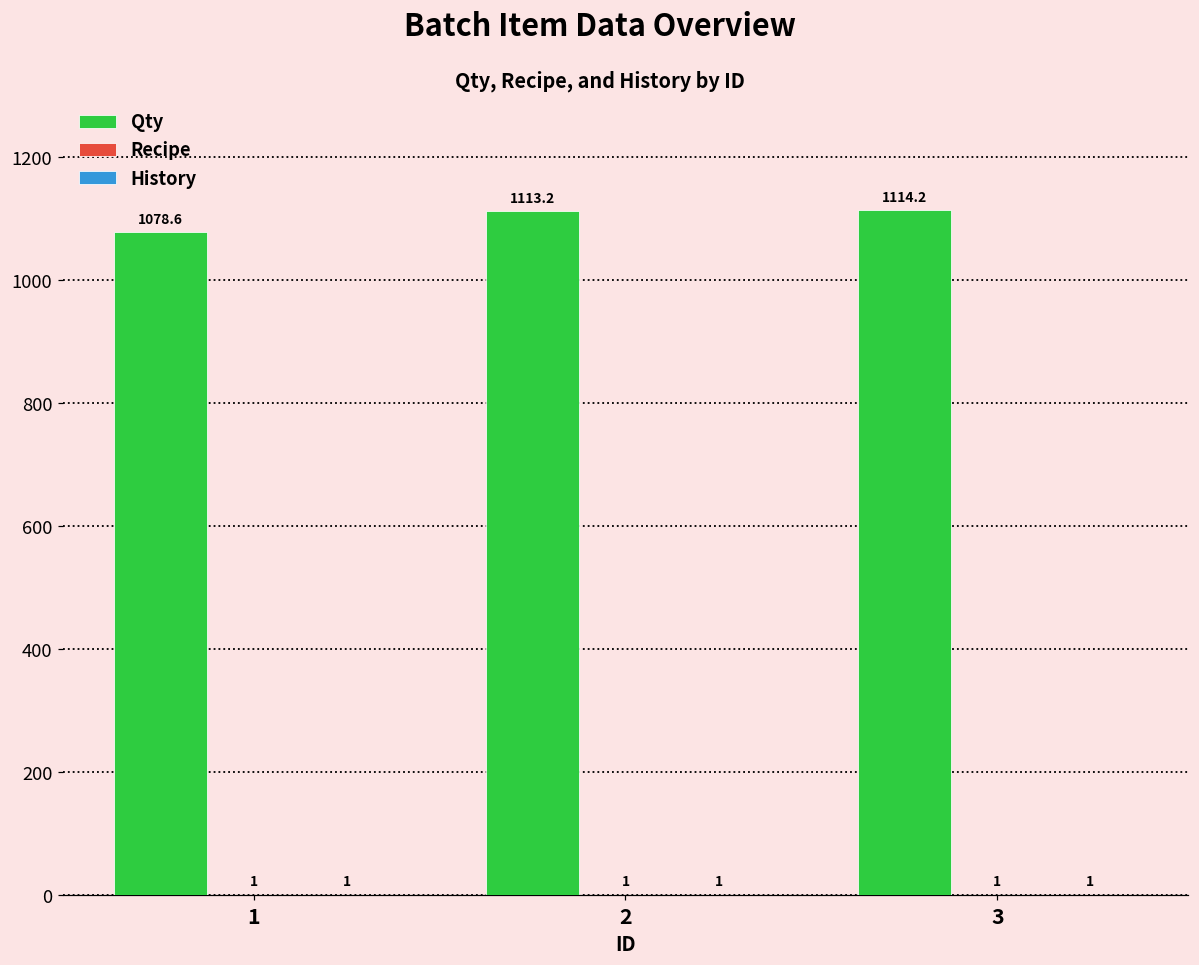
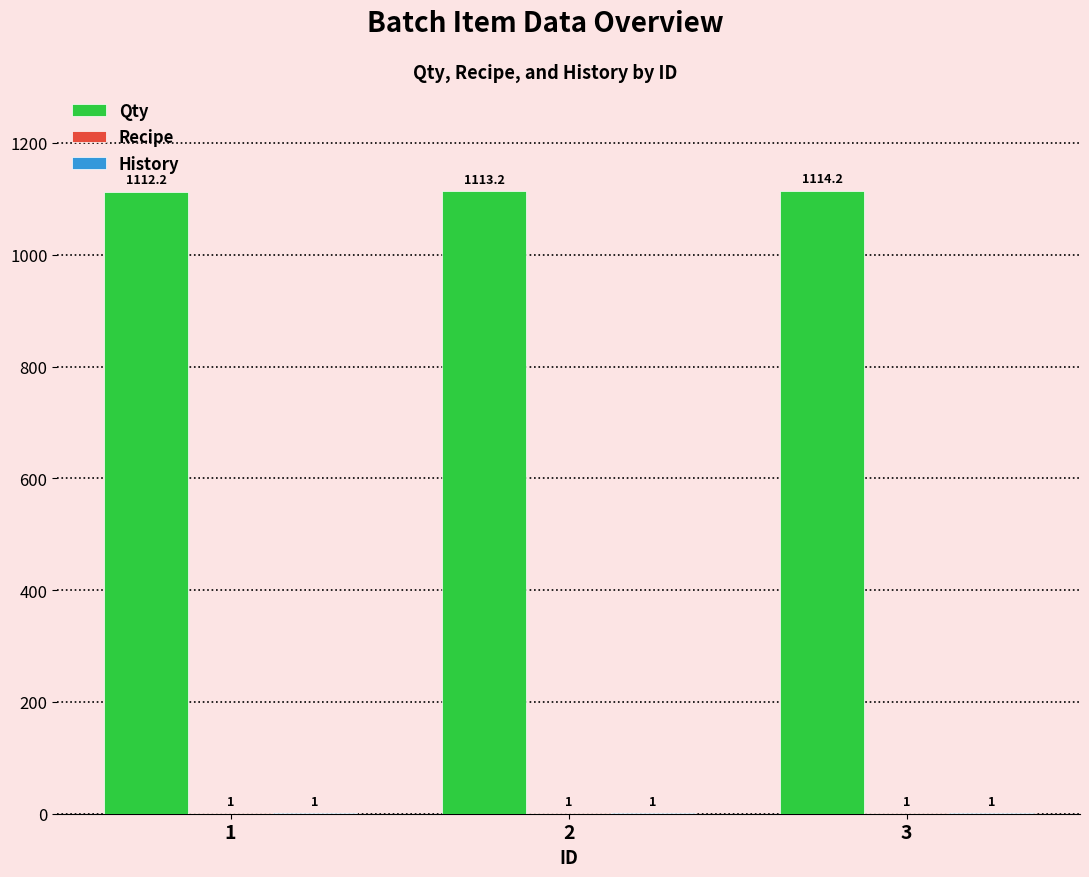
Qty, 1: 1078.6 -> 1112.2
